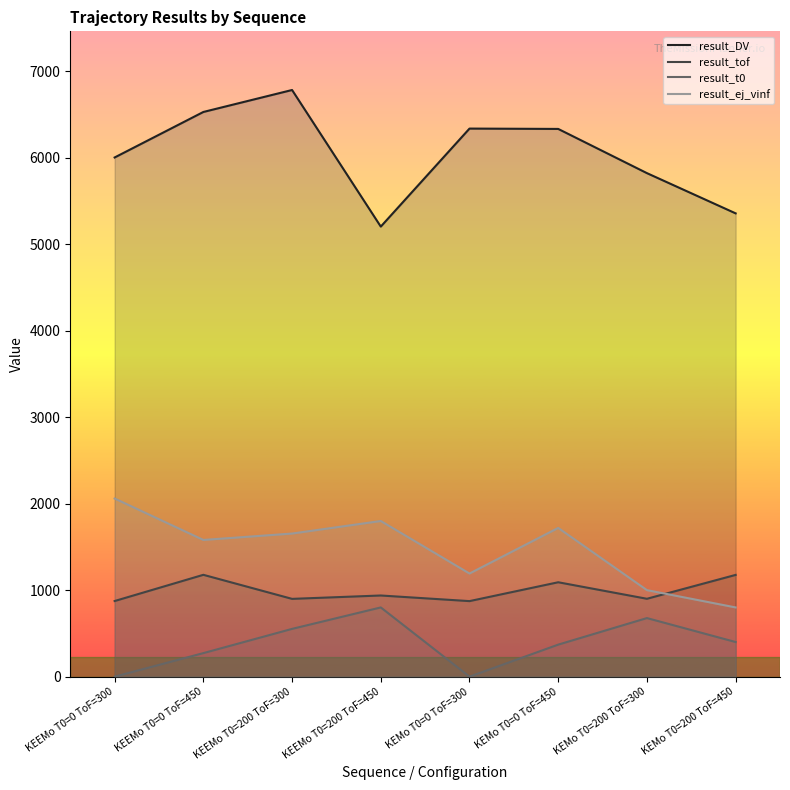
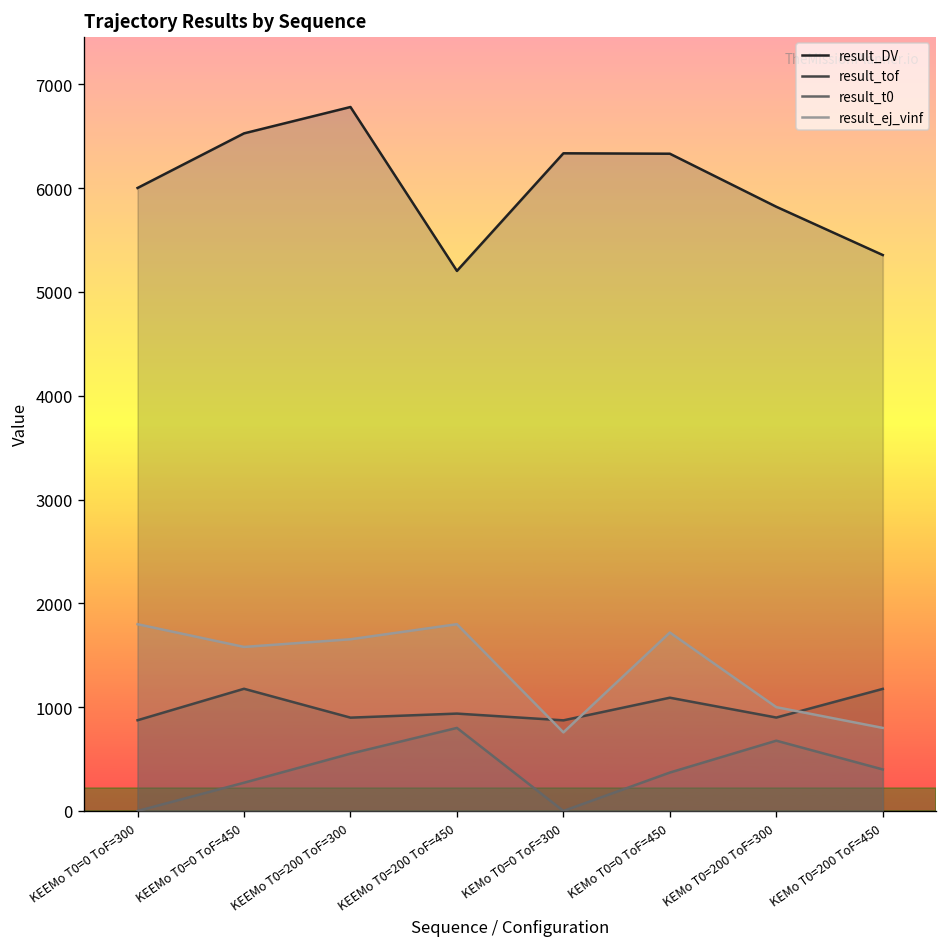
result_ej_vinf, KEEMo T0=0 ToF=300: 2100 -> 1800
result_ej_vinf, KEMo T0=0 ToF=300: 1200 -> 800
